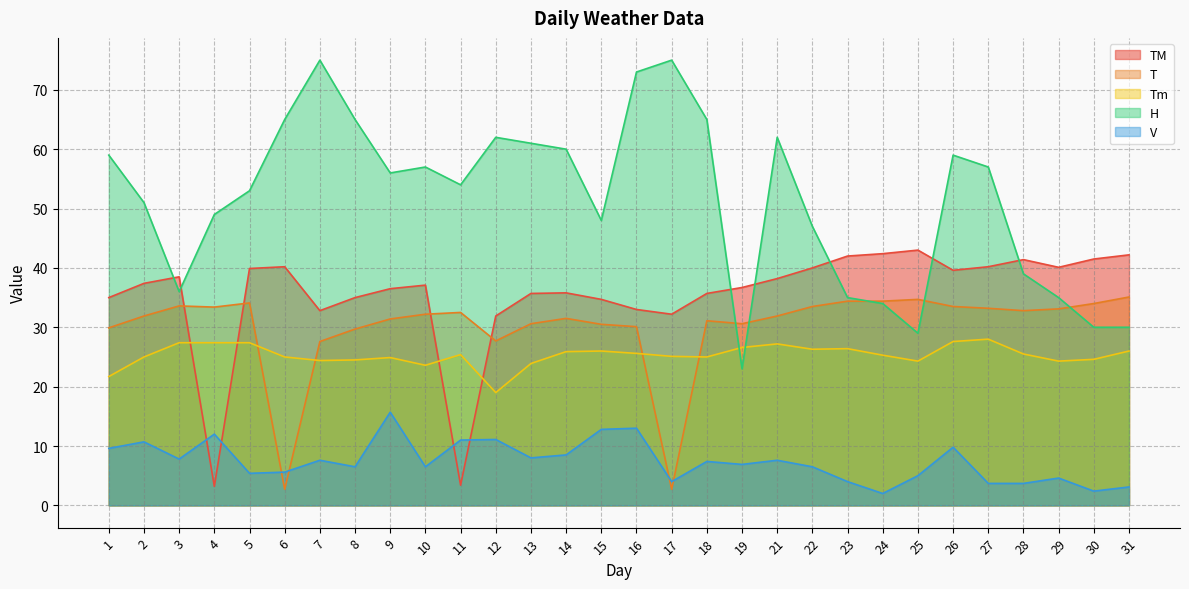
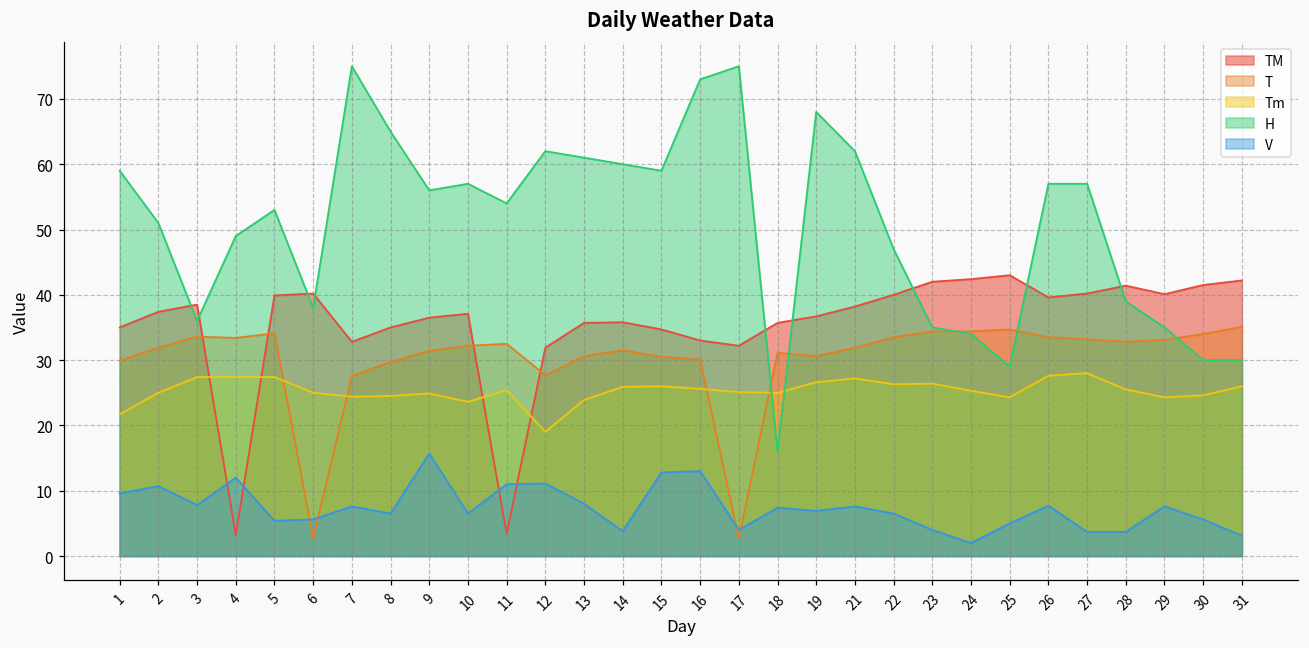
H, 6: 65 -> 38
V, 14: 9 -> 4
H, 15: 48 -> 59
H, 18: 65 -> 16
H, 19: 23 -> 68
H, 26: 59 -> 57
V, 26: 10 -> 8
V, 29: 5 -> 8
V, 30: 2 -> 6
